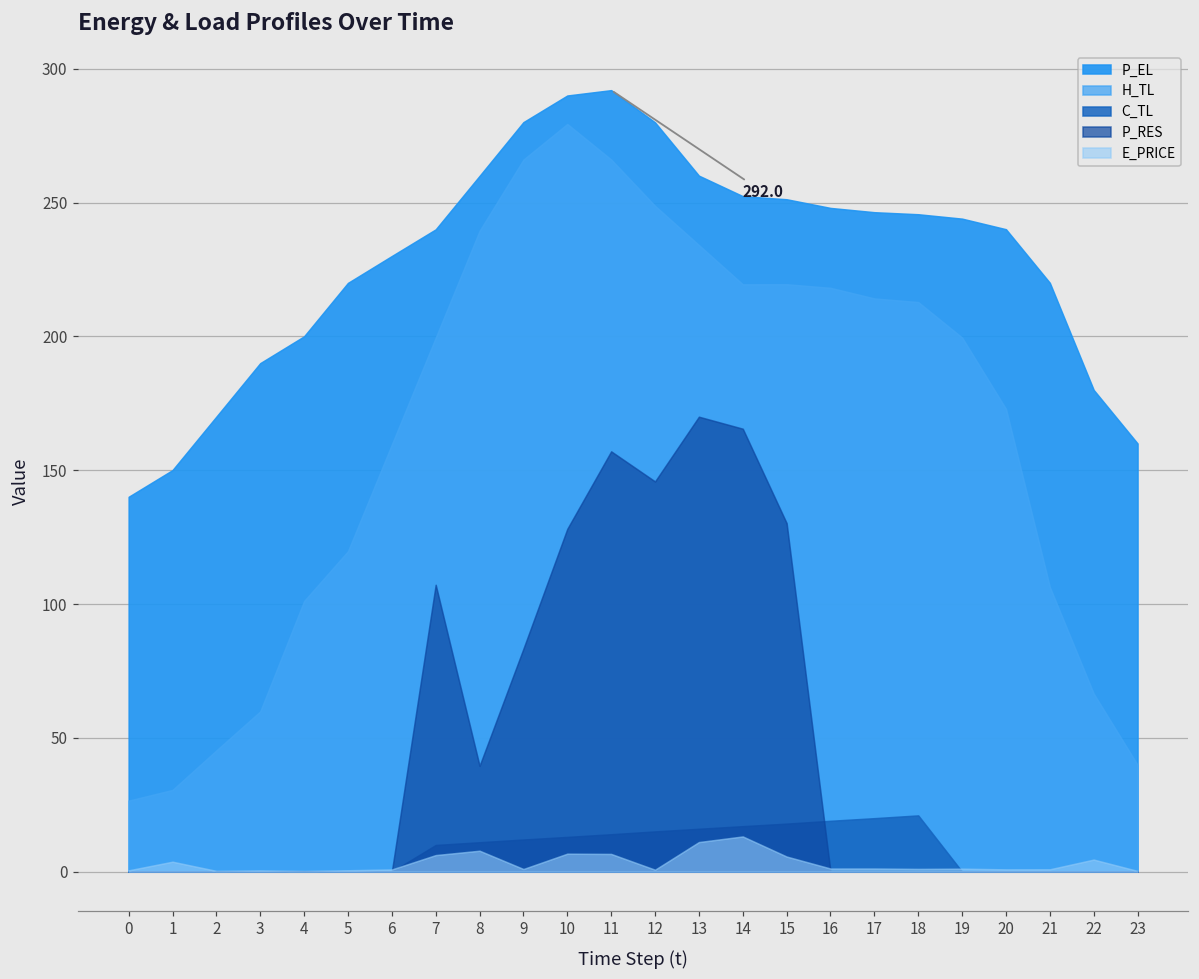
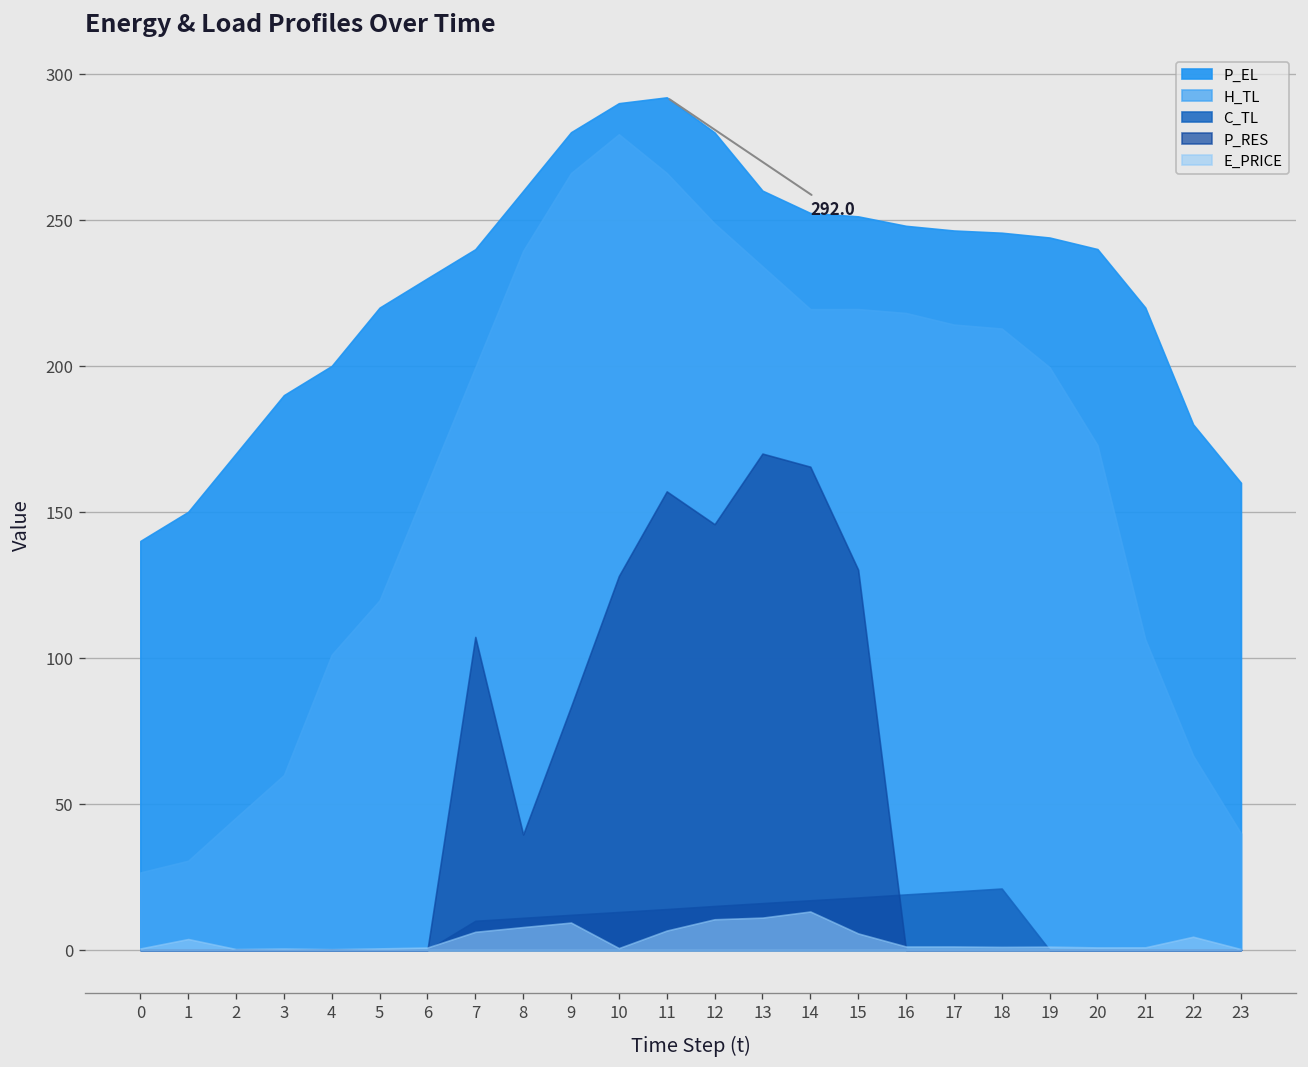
E_PRICE, 9: 1 -> 9
E_PRICE, 10: 7 -> 1
E_PRICE, 12: 1 -> 10
